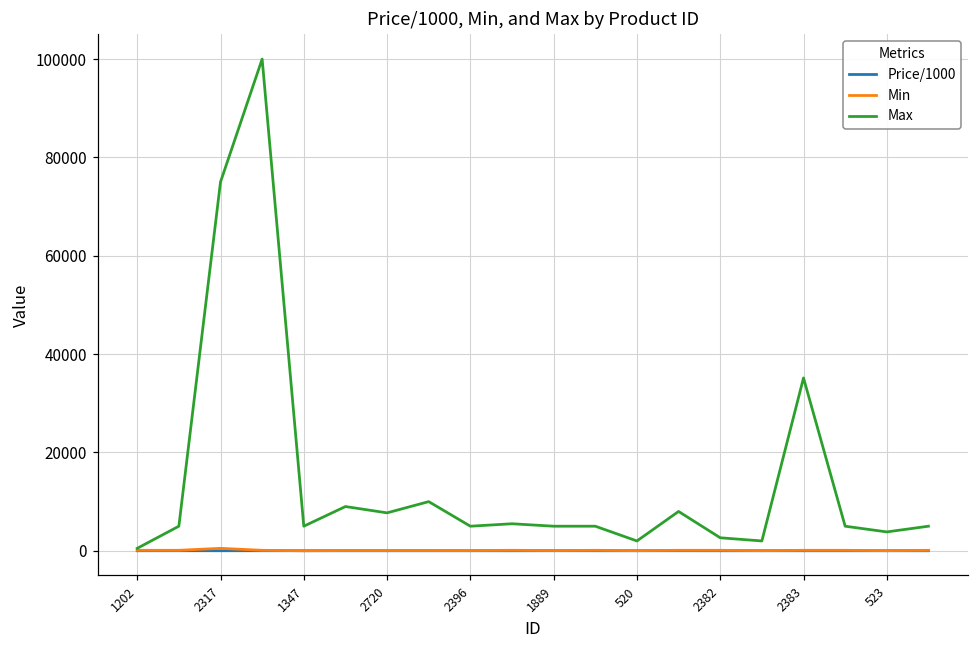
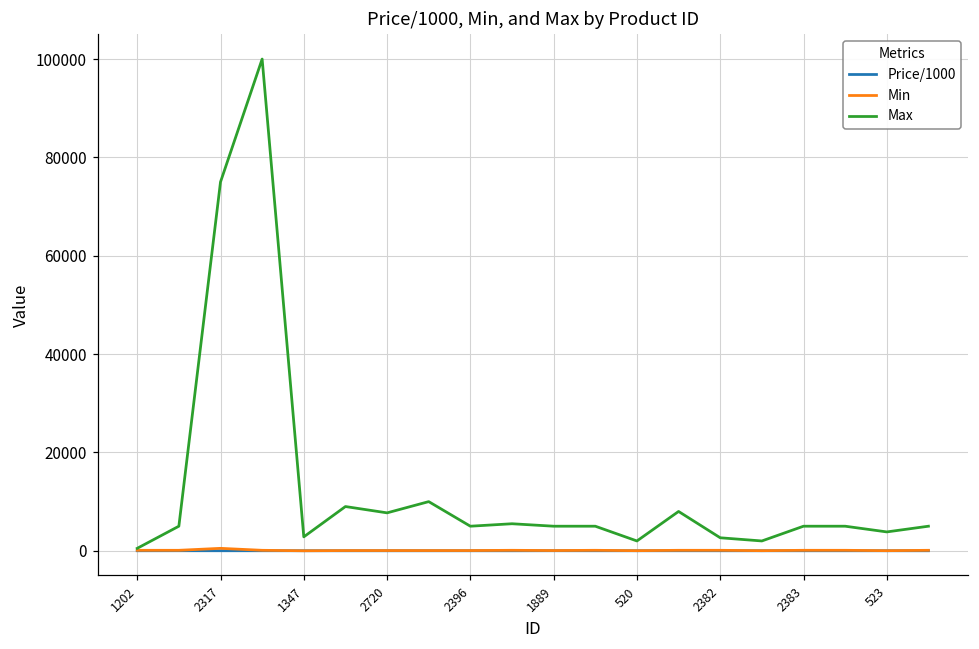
Max, 1347: 5000 -> 3000
Max, 2383: 35000 -> 5000
